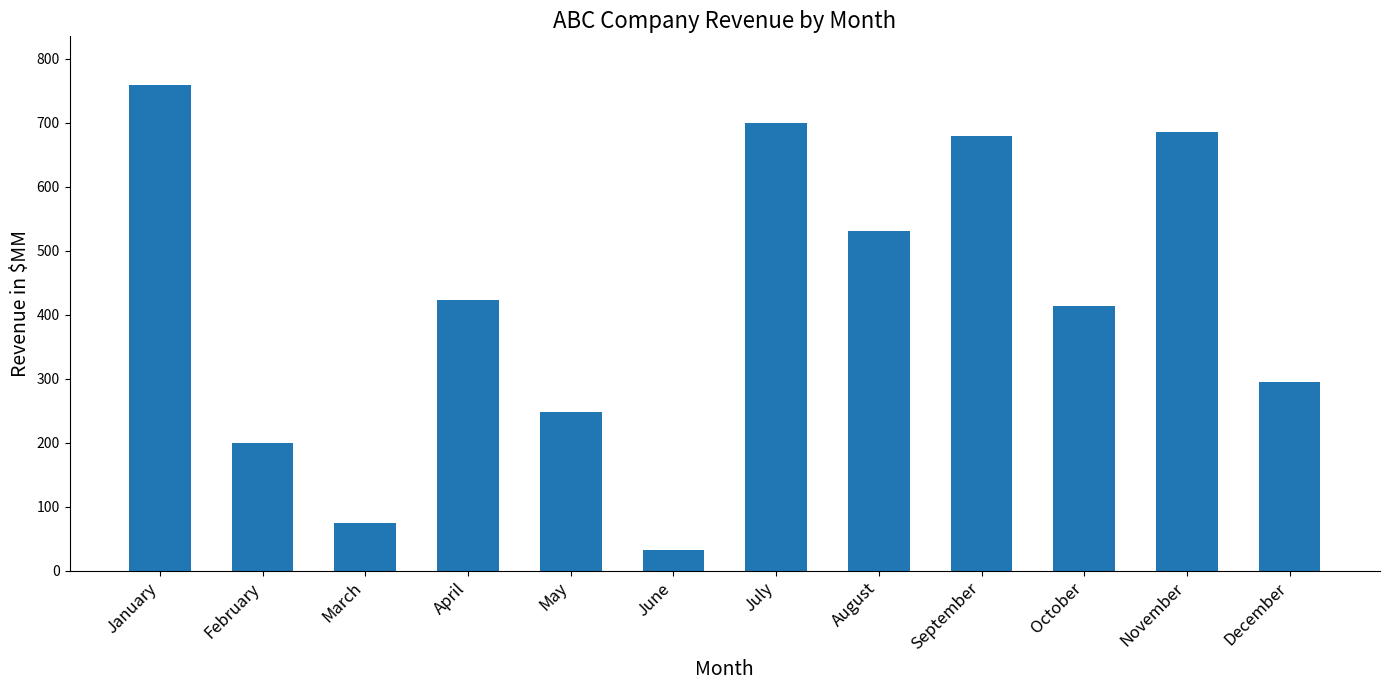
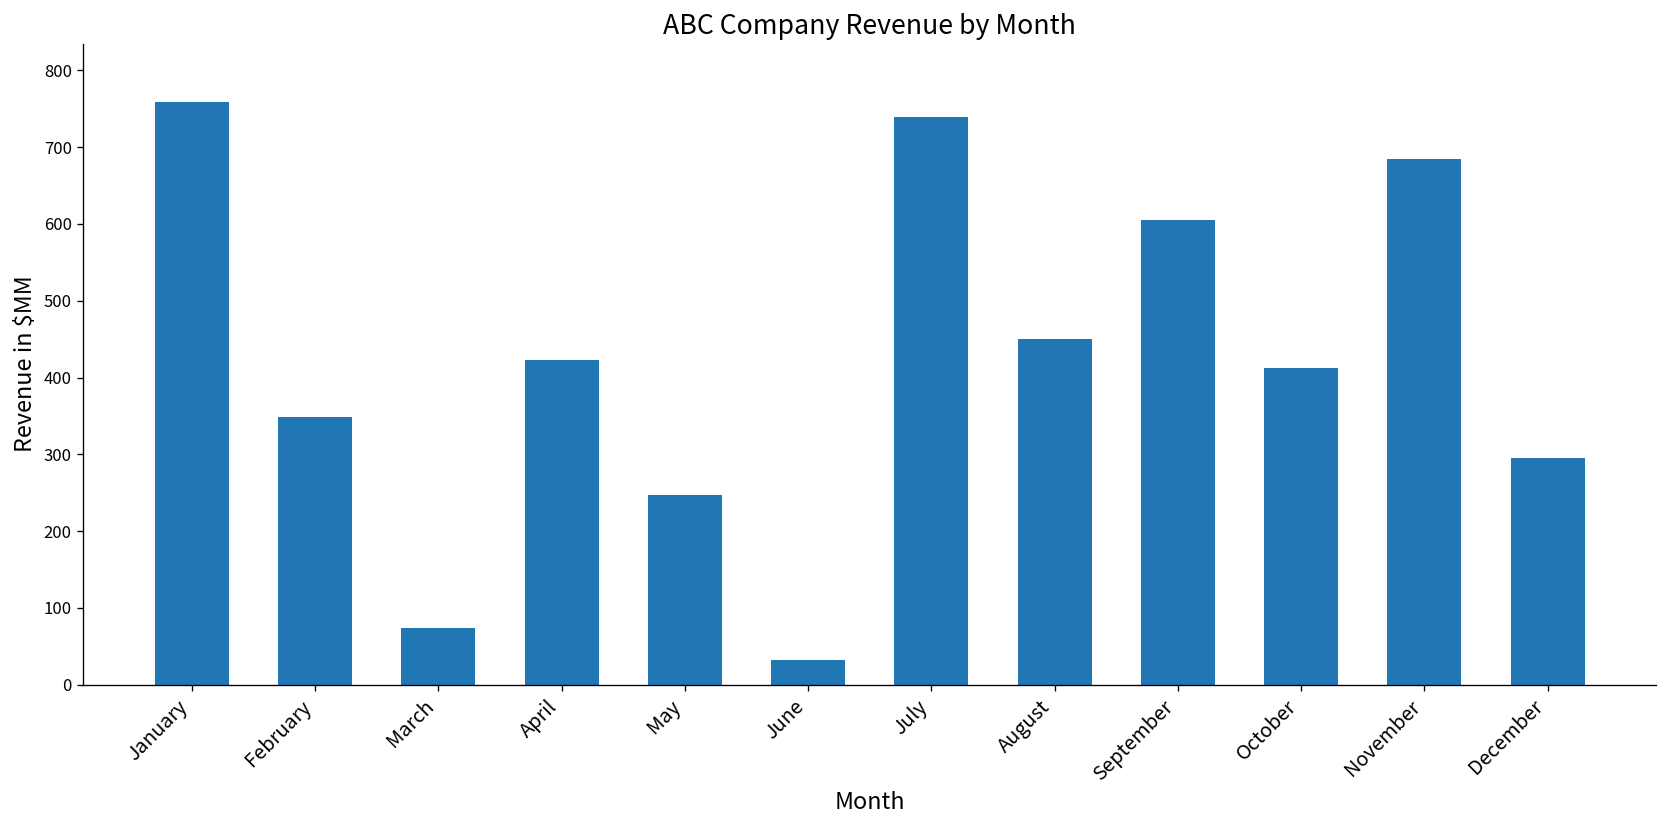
February: 200 -> 350
July: 700 -> 740
August: 530 -> 450
September: 680 -> 610
